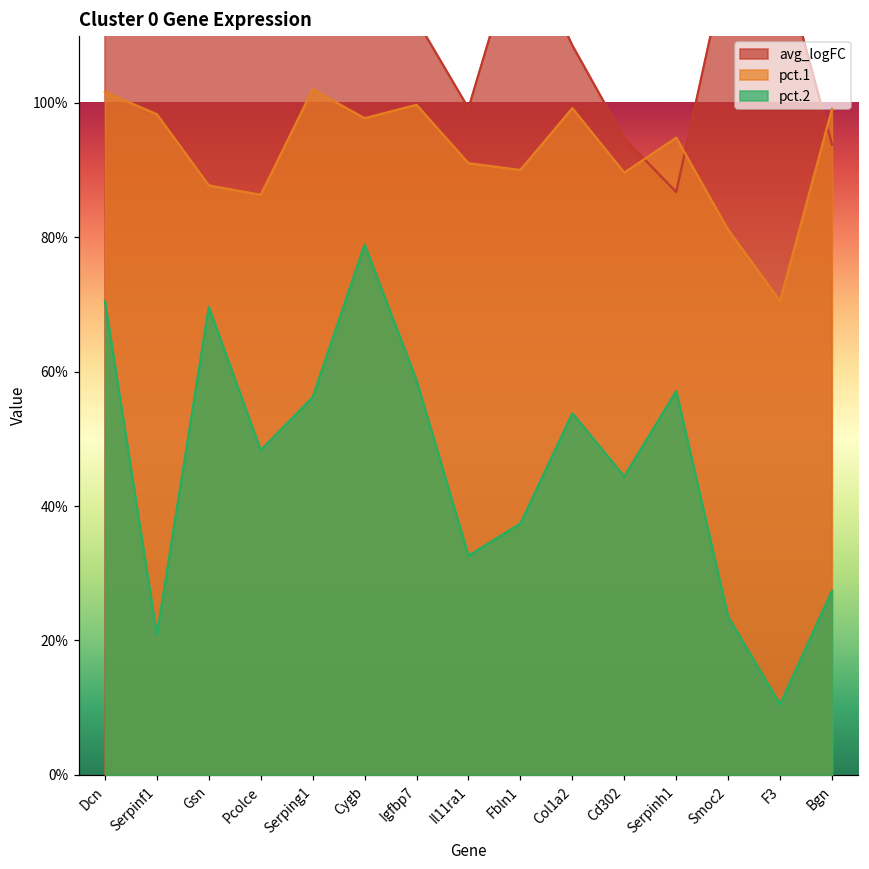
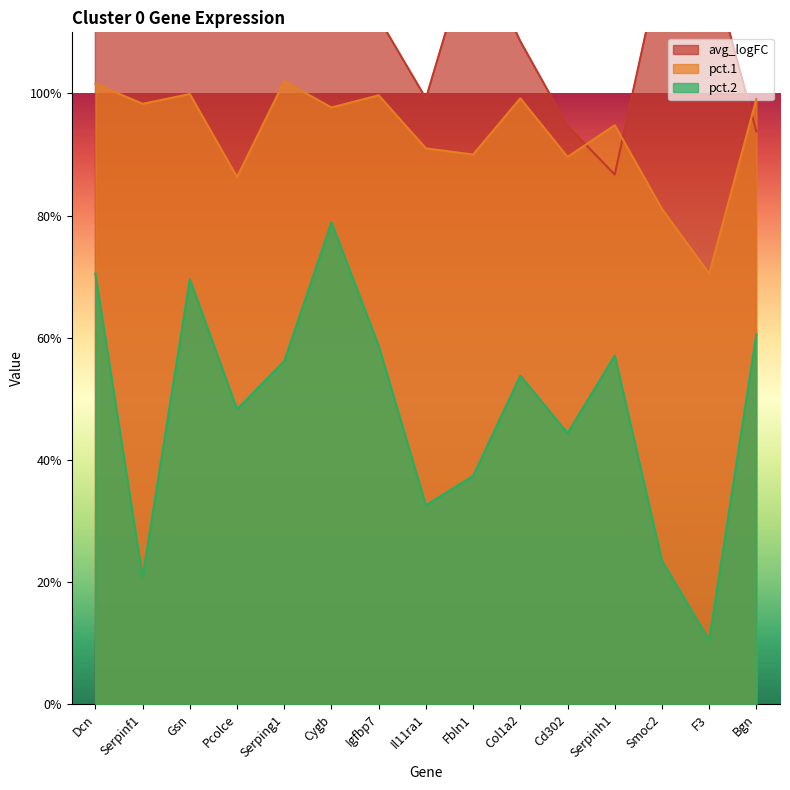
pct.1, Gsn: 88% -> 100%
pct.2, Bgn: 27% -> 61%
